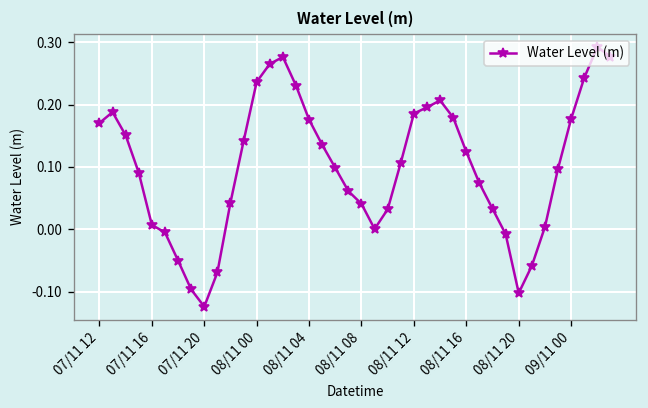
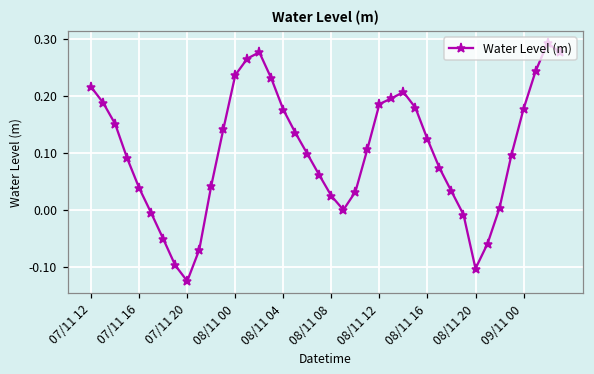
07/11 12: 0.17 -> 0.22
07/11 16: 0.01 -> 0.04
08/11 08: 0.04 -> 0.03
